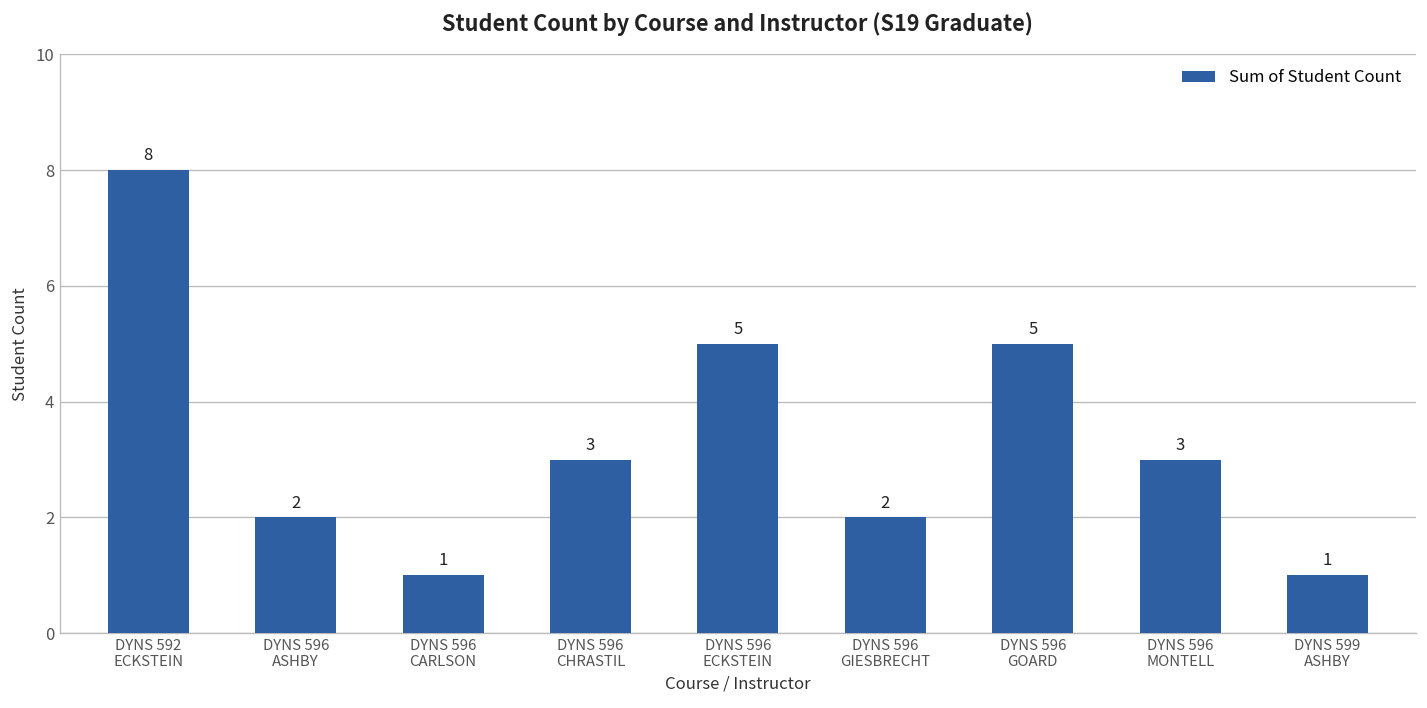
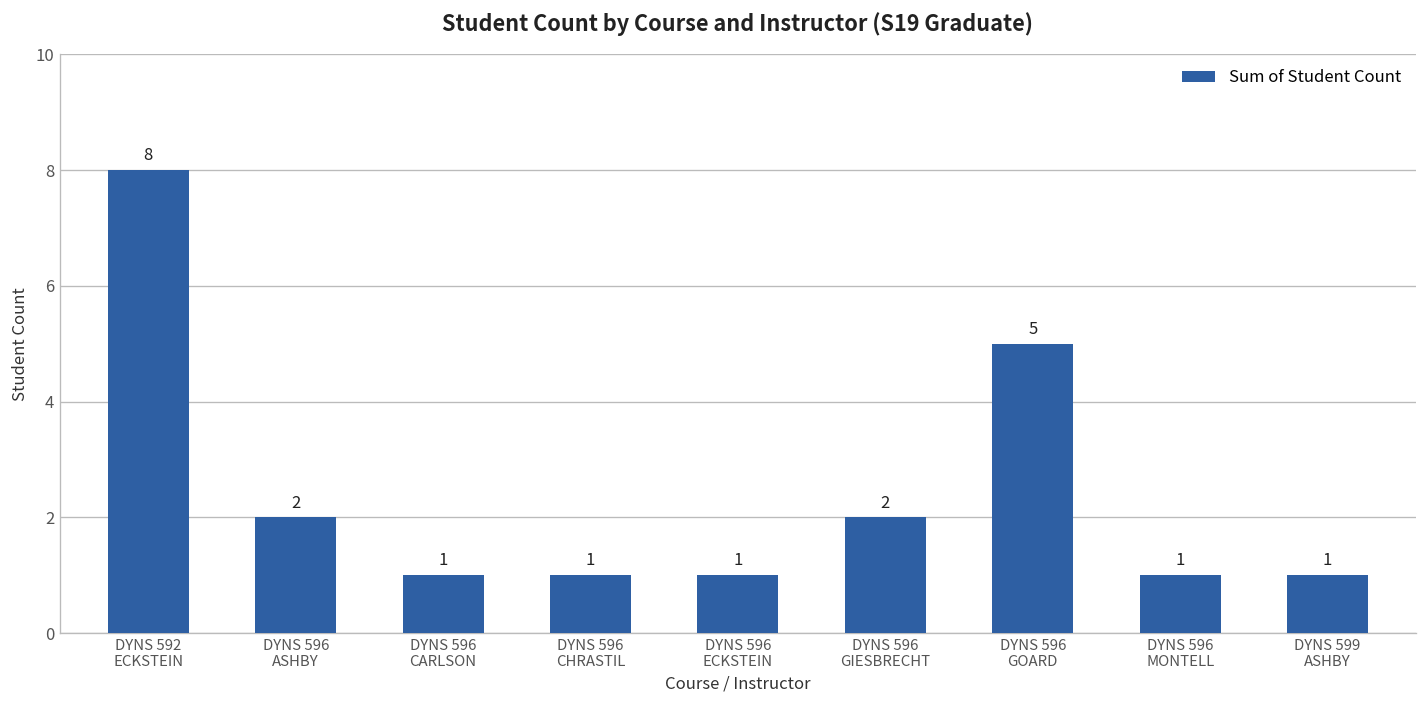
DYNS 596 CHRASTIL: 3 -> 1
DYNS 596 ECKSTEIN: 5 -> 1
DYNS 596 MONTELL: 3 -> 1
